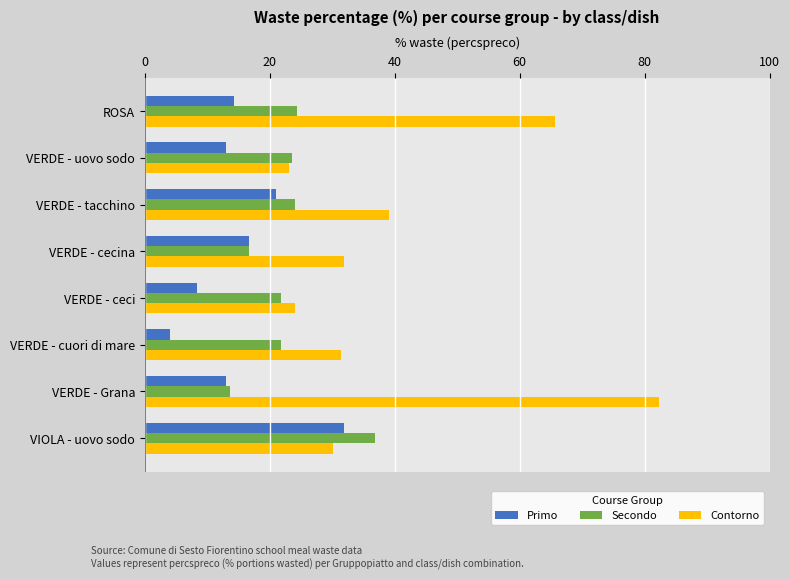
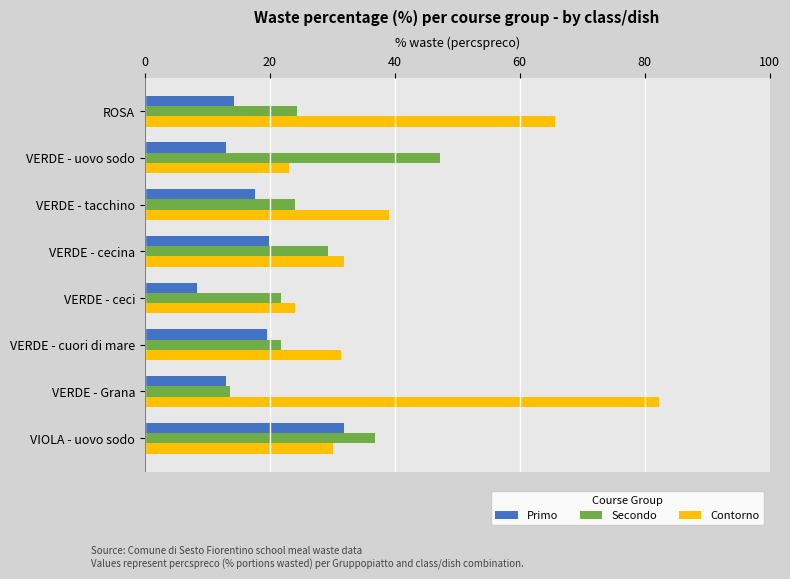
Secondo, VERDE - uovo sodo: 24 -> 47
Primo, VERDE - tacchino: 21 -> 18
Primo, VERDE - cecina: 17 -> 20
Secondo, VERDE - cecina: 17 -> 29
Primo, VERDE - cuori di mare: 4 -> 20
